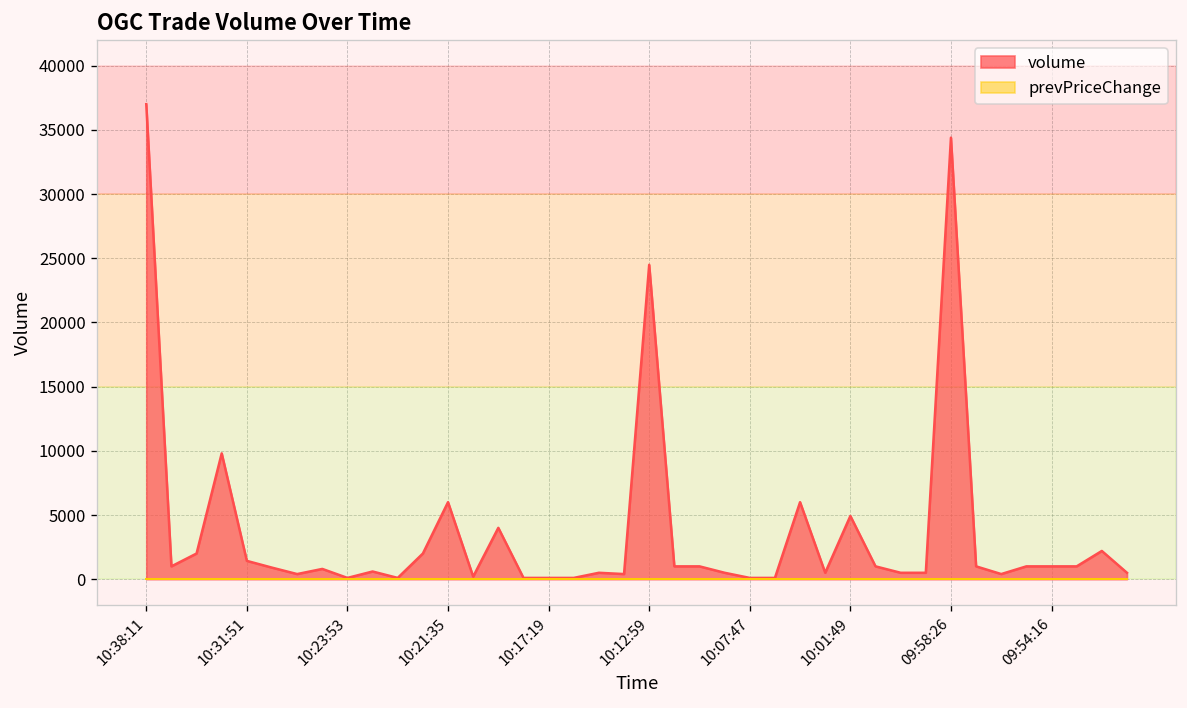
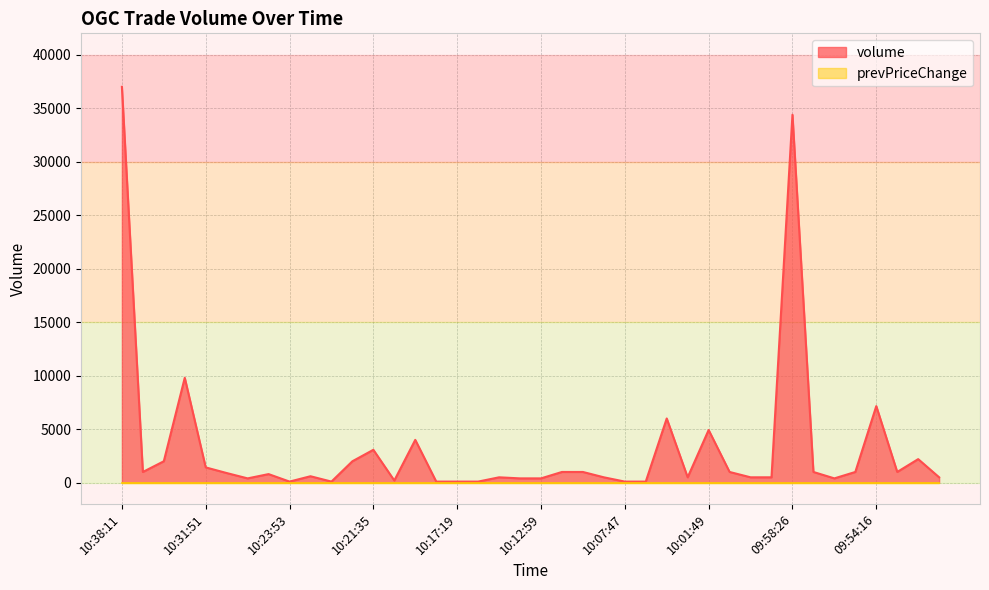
volume, 10:21:35: 6000 -> 3100
volume, 10:12:59: 24500 -> 400
volume, 09:54:16: 1000 -> 7200
